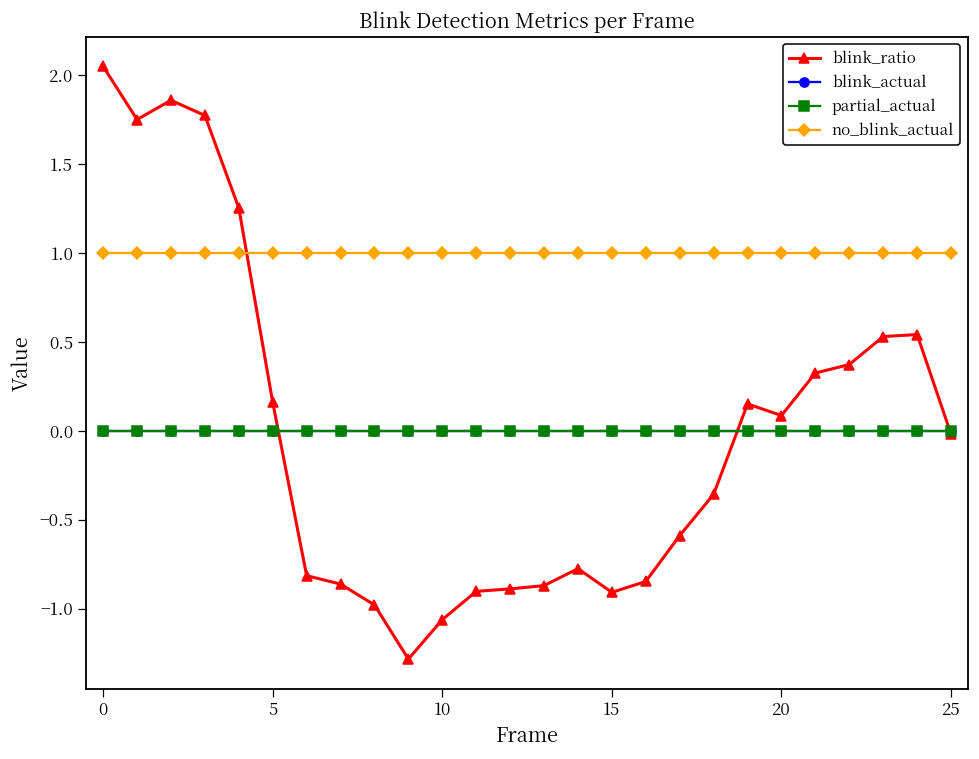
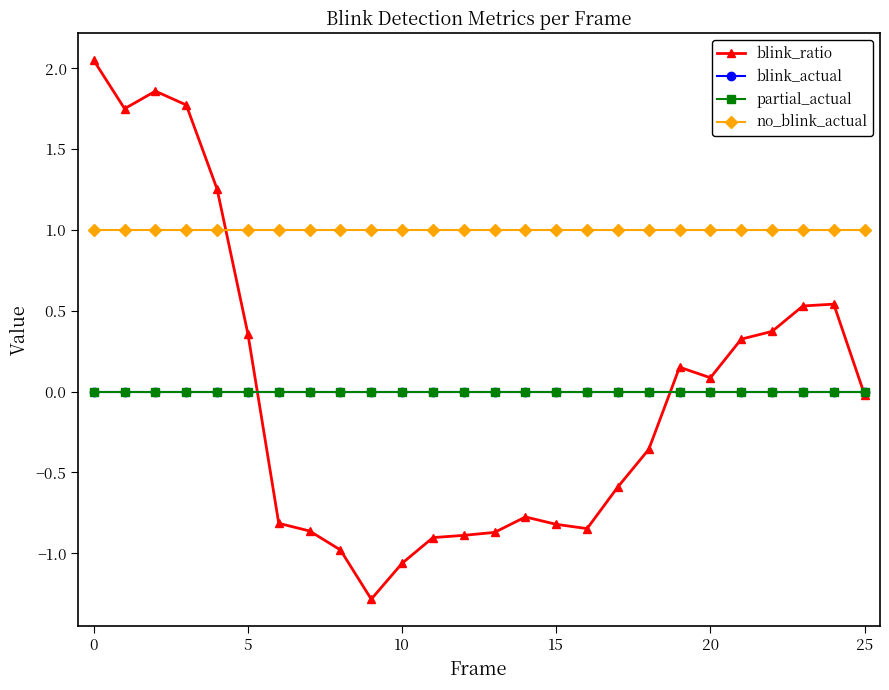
blink_ratio, 5: 0.16 -> 0.36
blink_ratio, 15: -0.91 -> -0.82
